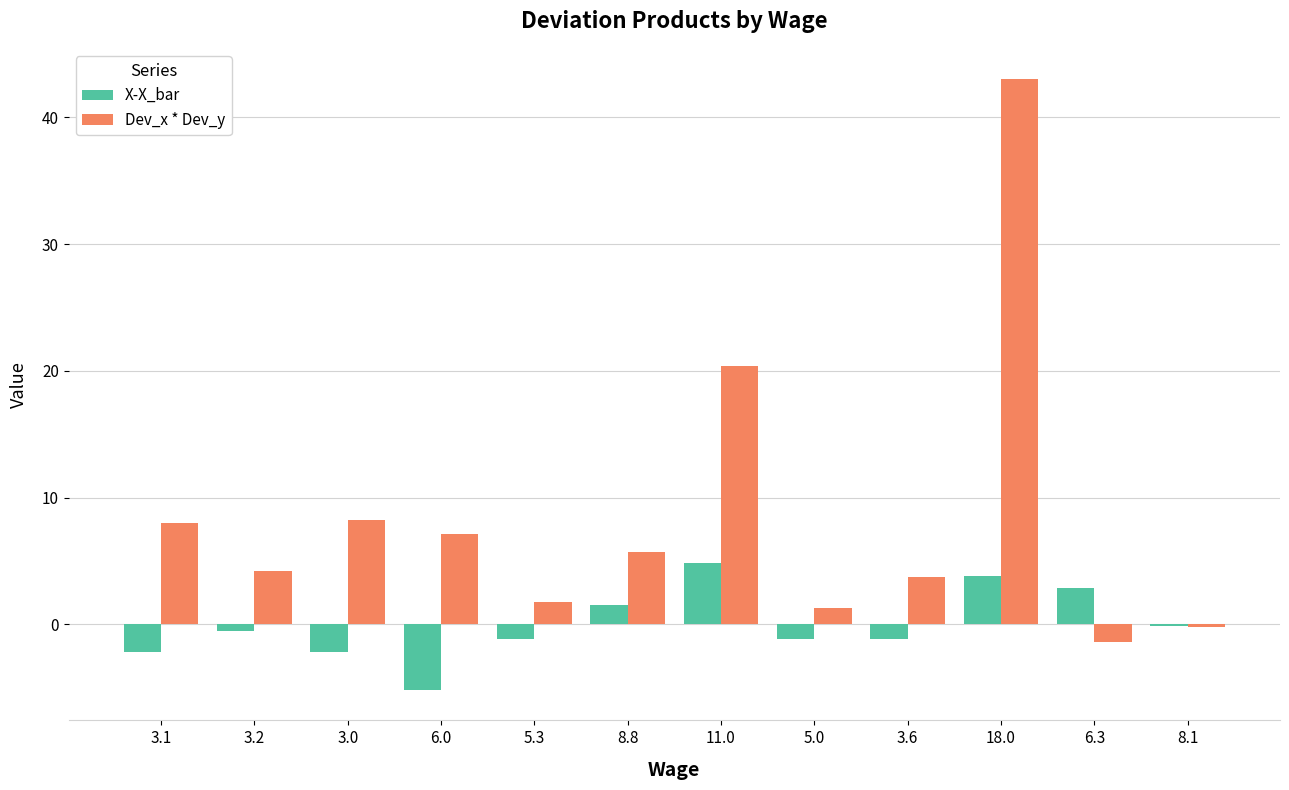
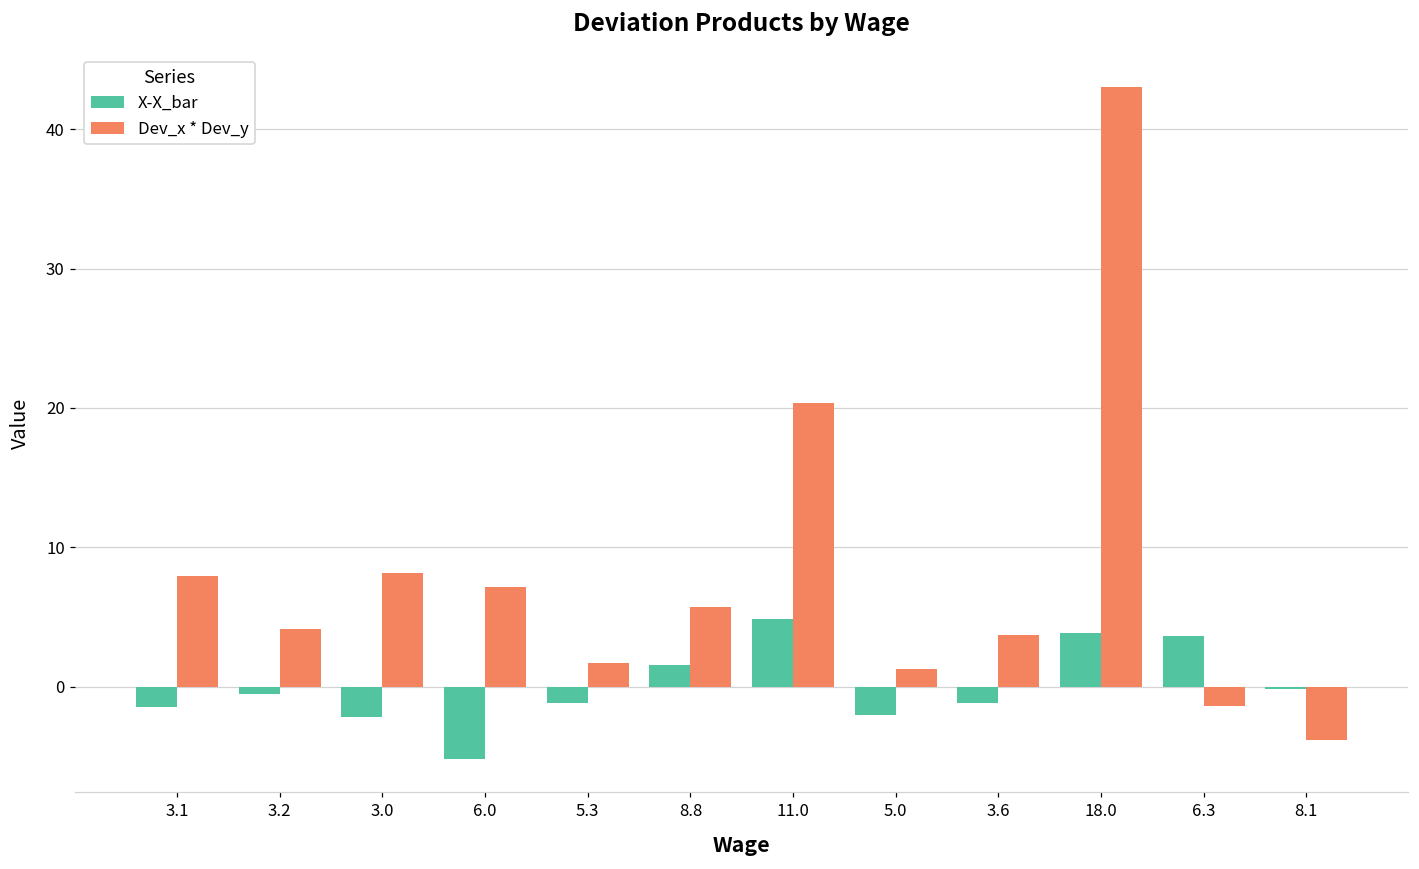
X-X_bar, 3.1: -2.2 -> -1.4
X-X_bar, 5.0: -1.2 -> -2.0
X-X_bar, 6.3: 2.8 -> 3.6
Dev_x * Dev_y, 8.1: -0.2 -> -3.8
